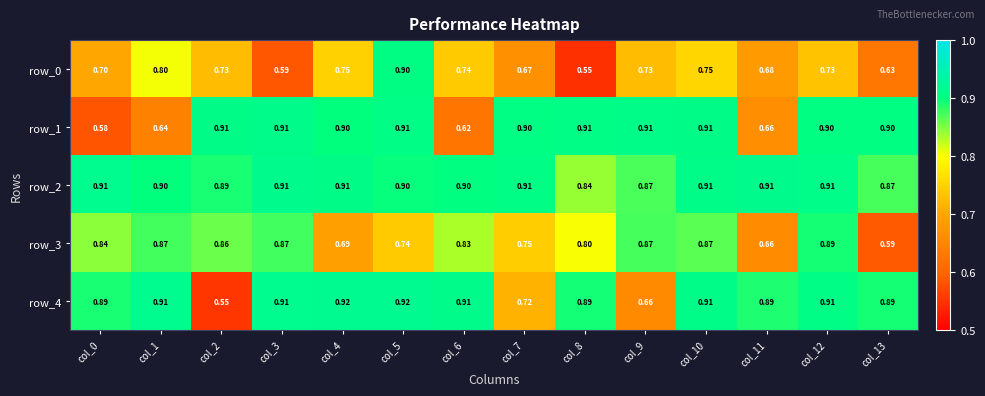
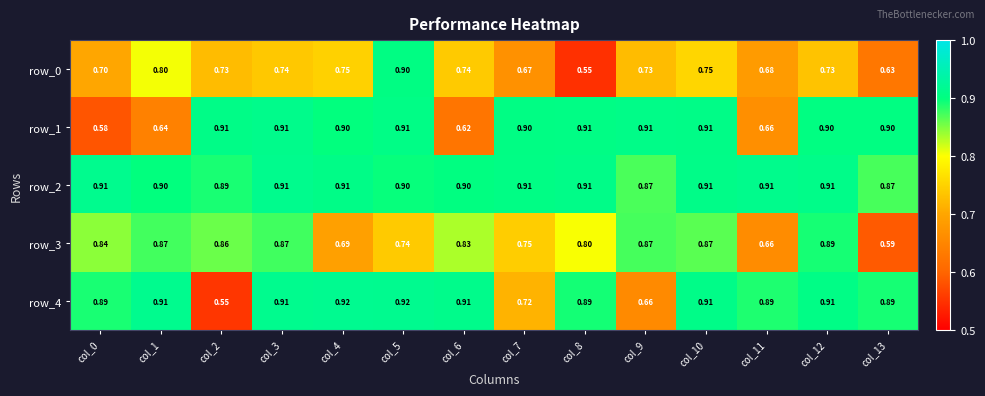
row_0, col_3: 0.59 -> 0.74
row_2, col_8: 0.84 -> 0.91
